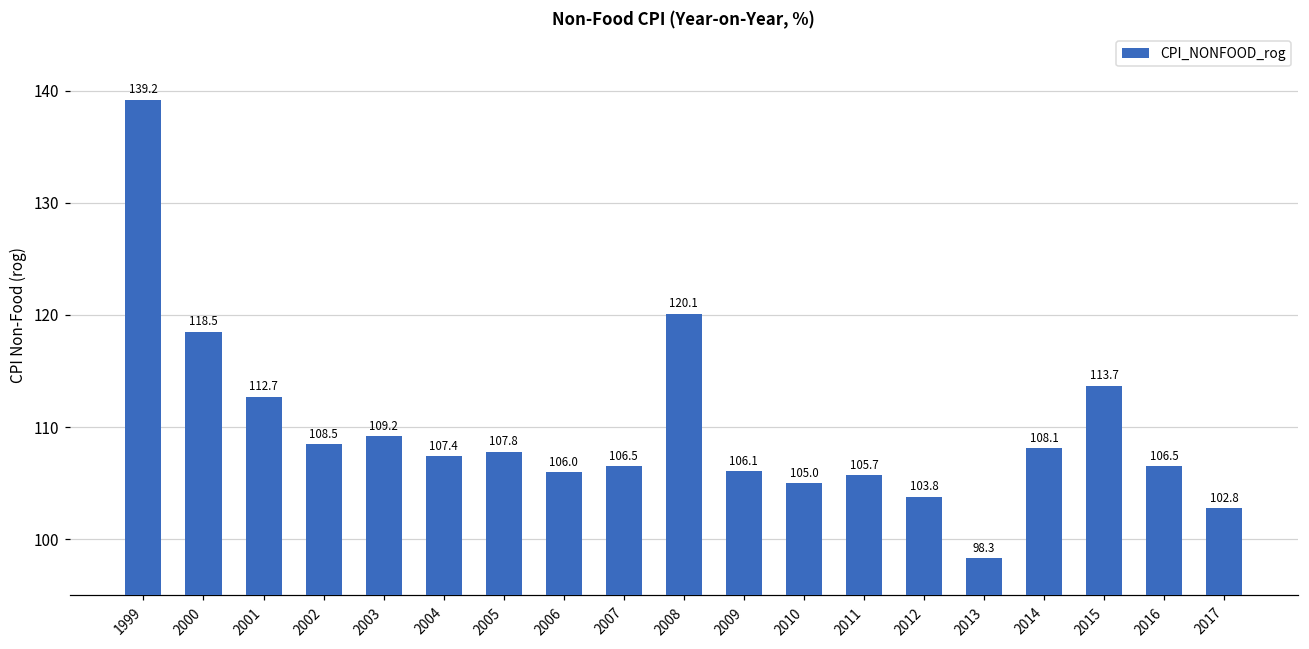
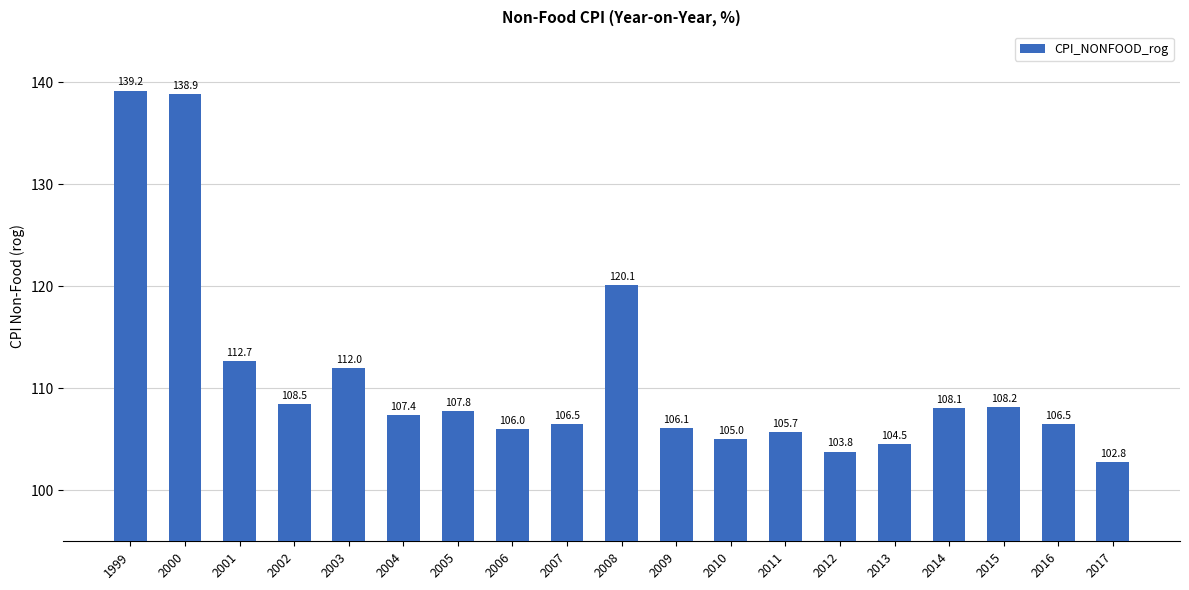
2000: 118.5 -> 138.9
2003: 109.2 -> 112.0
2013: 98.3 -> 104.5
2015: 113.7 -> 108.2
